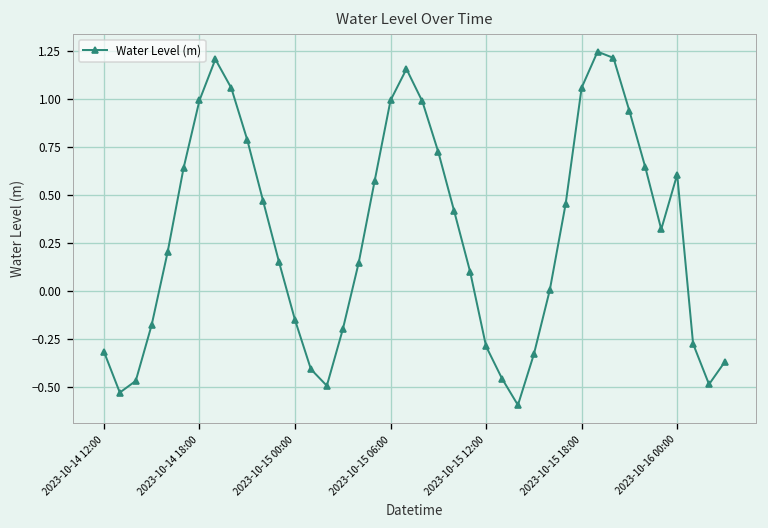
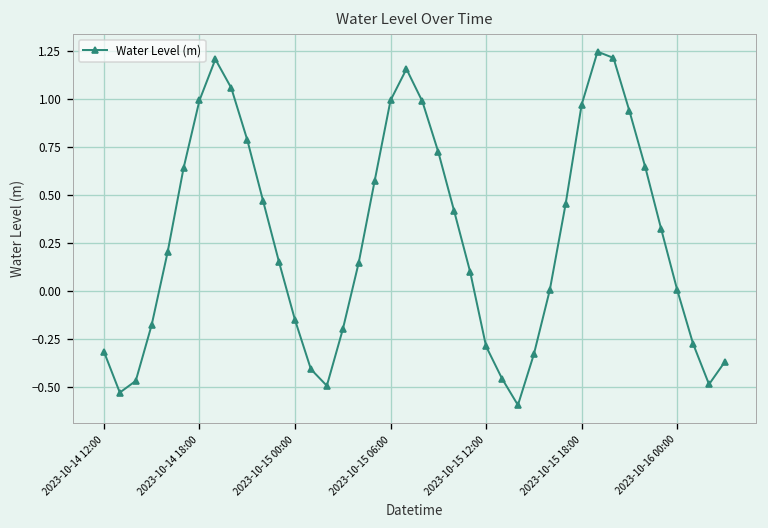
2023-10-15 18:00: 1.06 -> 0.97
2023-10-16 00:00: 0.61 -> 0.01
